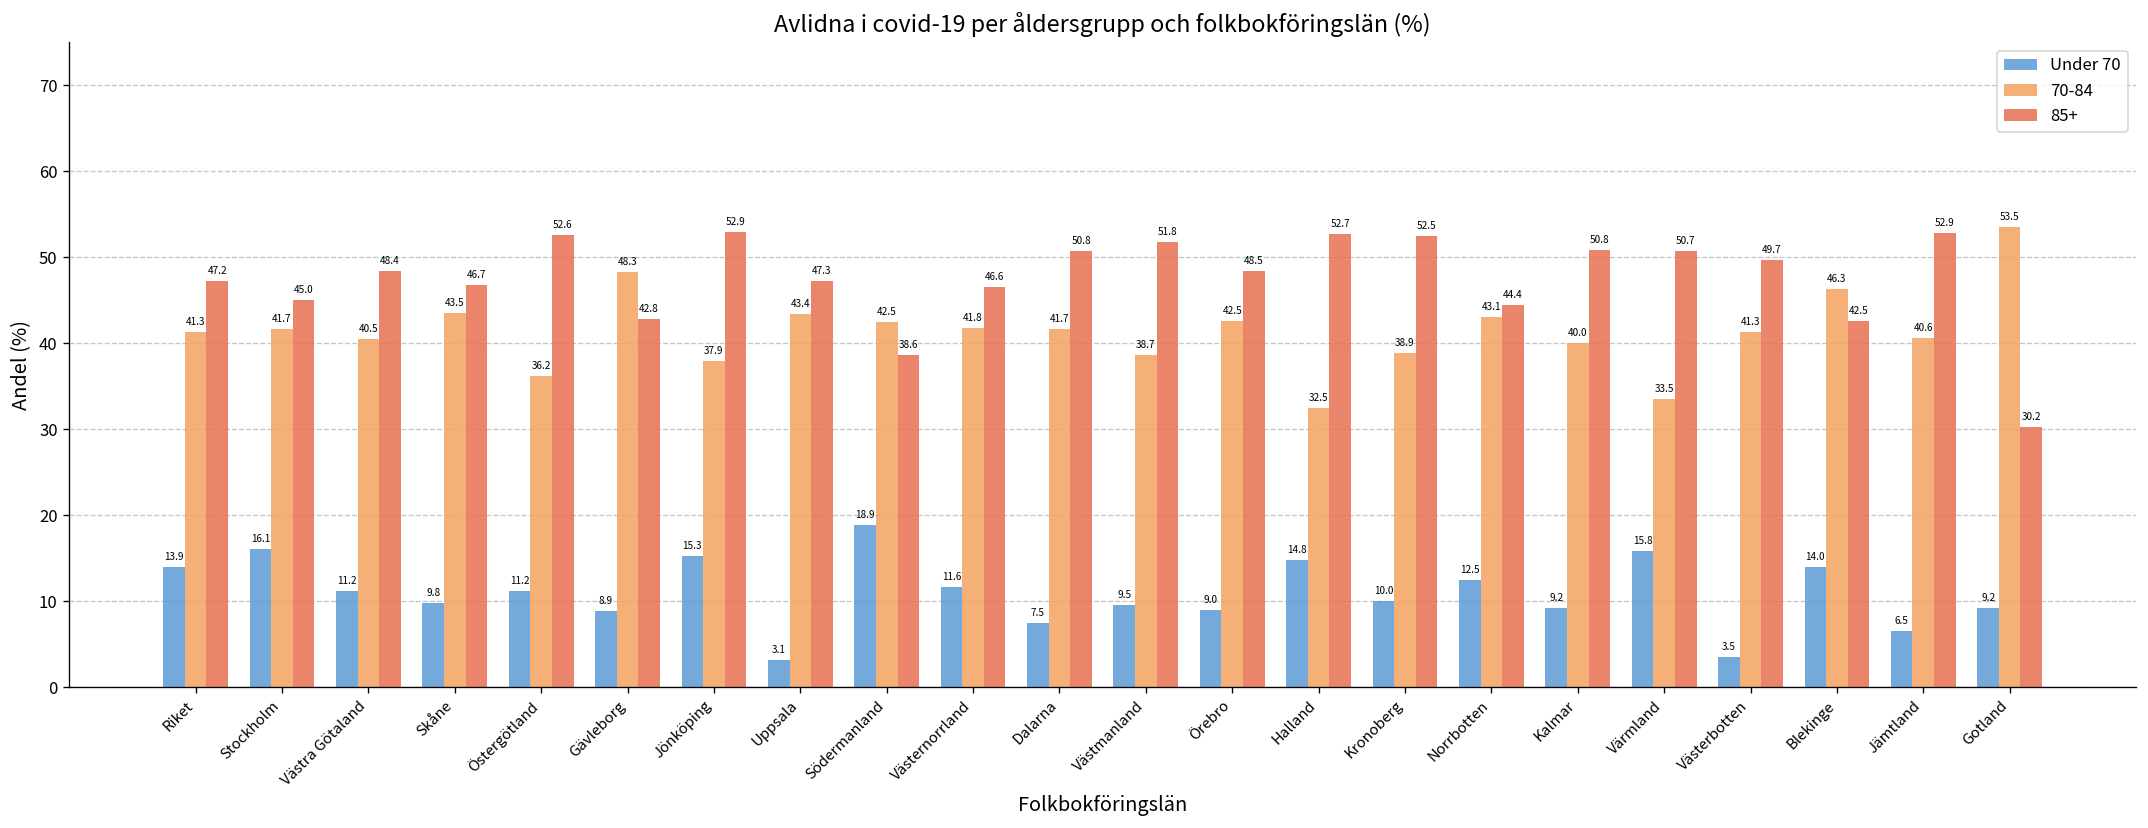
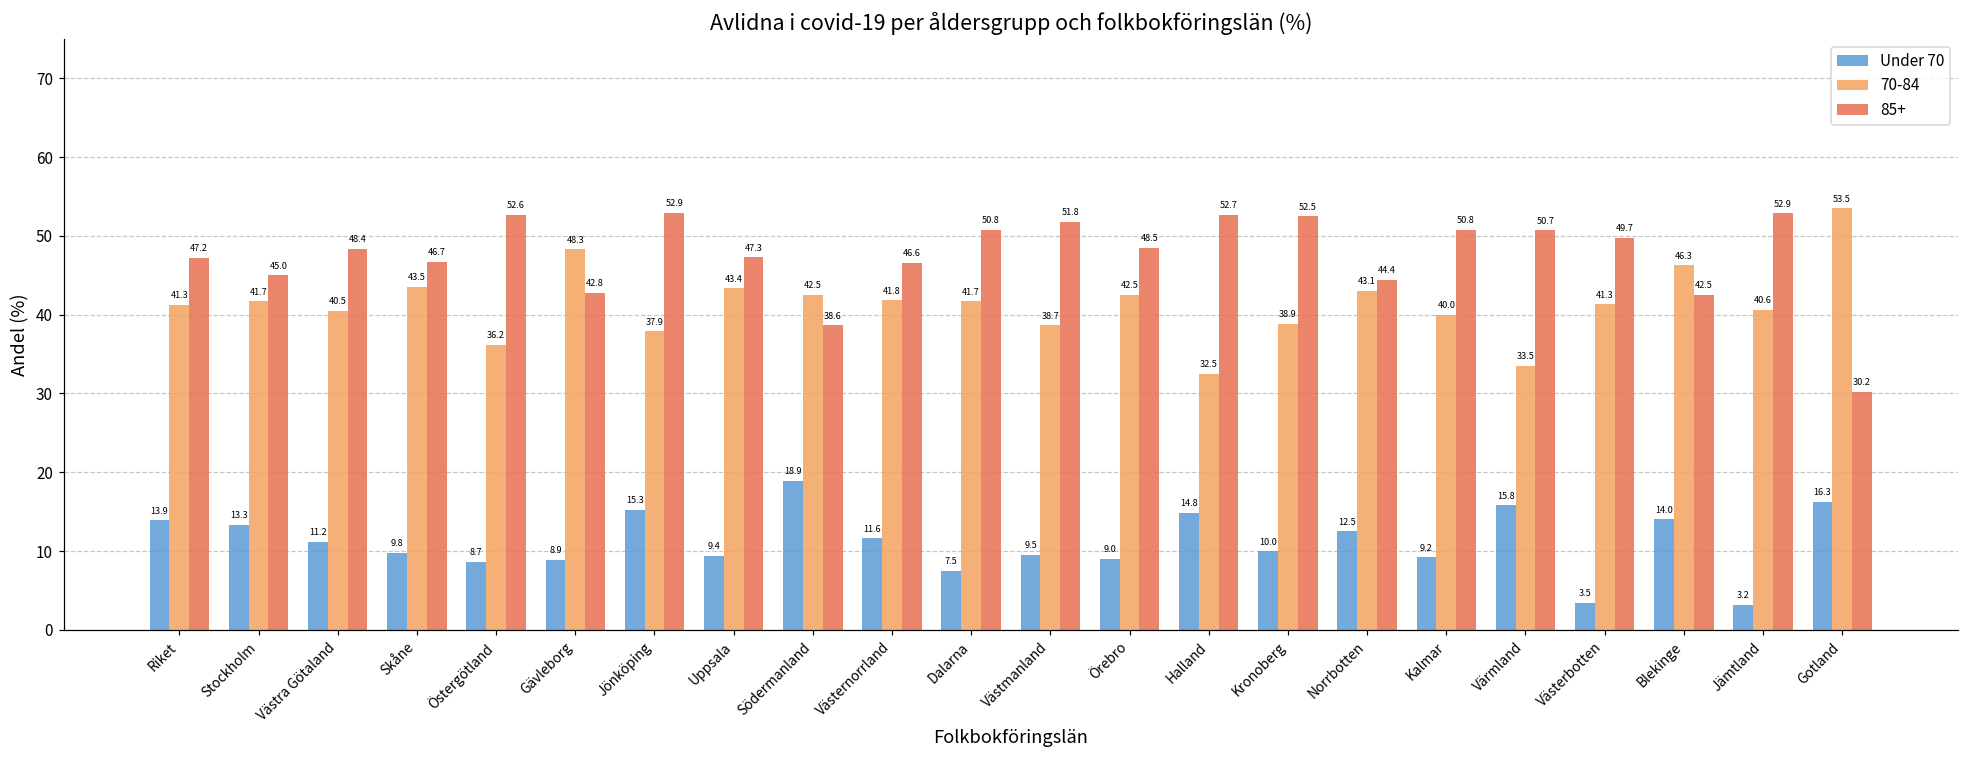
Under 70, Stockholm: 16.1 -> 13.3
Under 70, Östergötland: 11.2 -> 8.7
Under 70, Uppsala: 3.1 -> 9.4
Under 70, Jämtland: 6.5 -> 3.2
Under 70, Gotland: 9.2 -> 16.3
